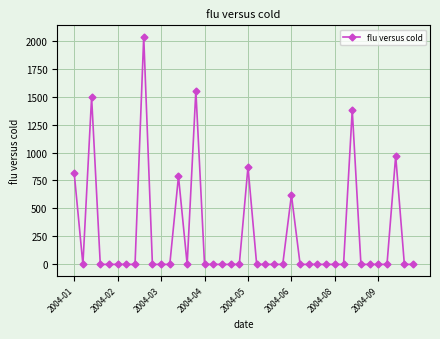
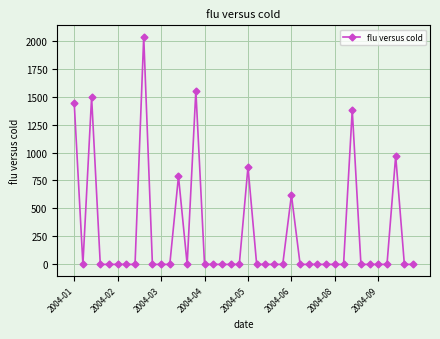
2004-01: 810 -> 1440
